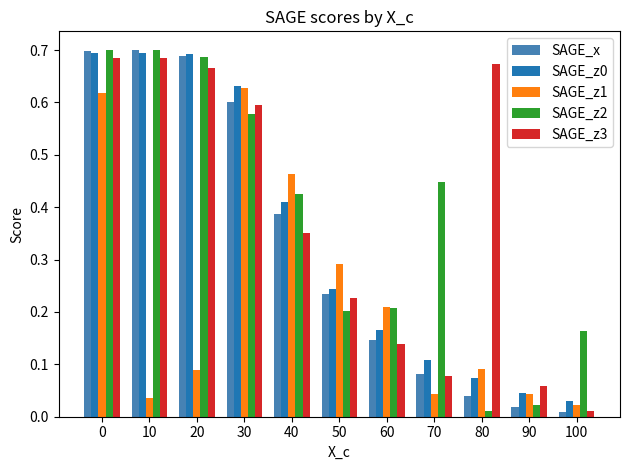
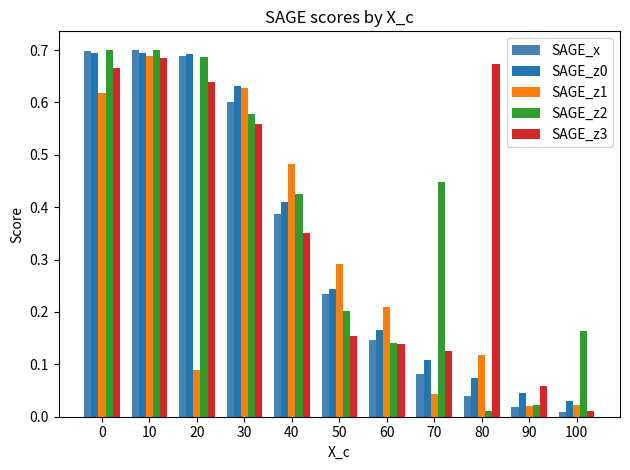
SAGE_z3, 0: 0.68 -> 0.67
SAGE_z1, 10: 0.03 -> 0.69
SAGE_z3, 20: 0.67 -> 0.64
SAGE_z3, 30: 0.60 -> 0.56
SAGE_z1, 40: 0.46 -> 0.48
SAGE_z3, 50: 0.23 -> 0.15
SAGE_z2, 60: 0.21 -> 0.14
SAGE_z3, 70: 0.08 -> 0.13
SAGE_z1, 80: 0.09 -> 0.12
SAGE_z1, 90: 0.04 -> 0.02
